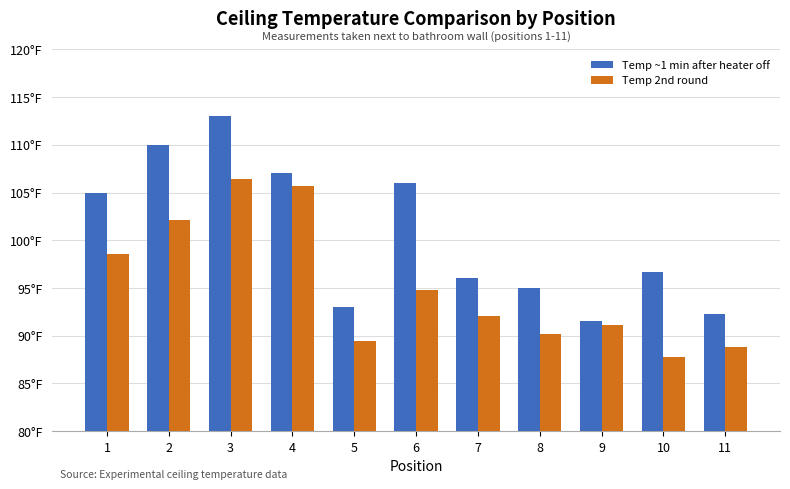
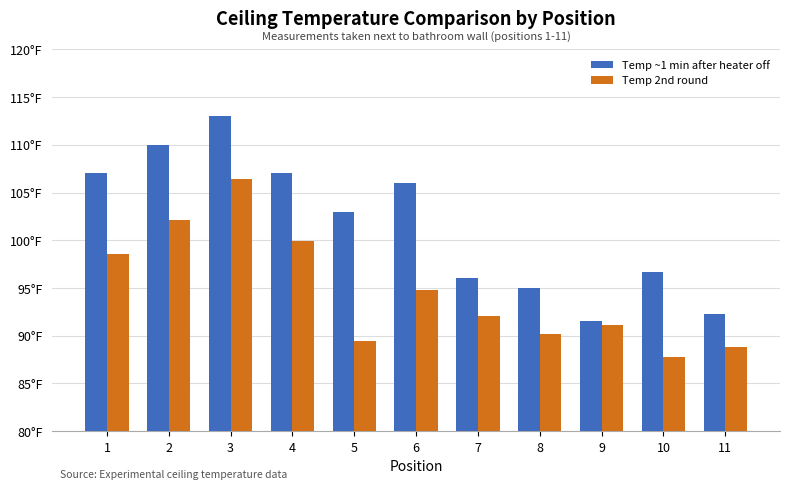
Temp ~1 min after heater off, 1: 105°F -> 107°F
Temp 2nd round, 4: 106°F -> 100°F
Temp ~1 min after heater off, 5: 93°F -> 103°F
